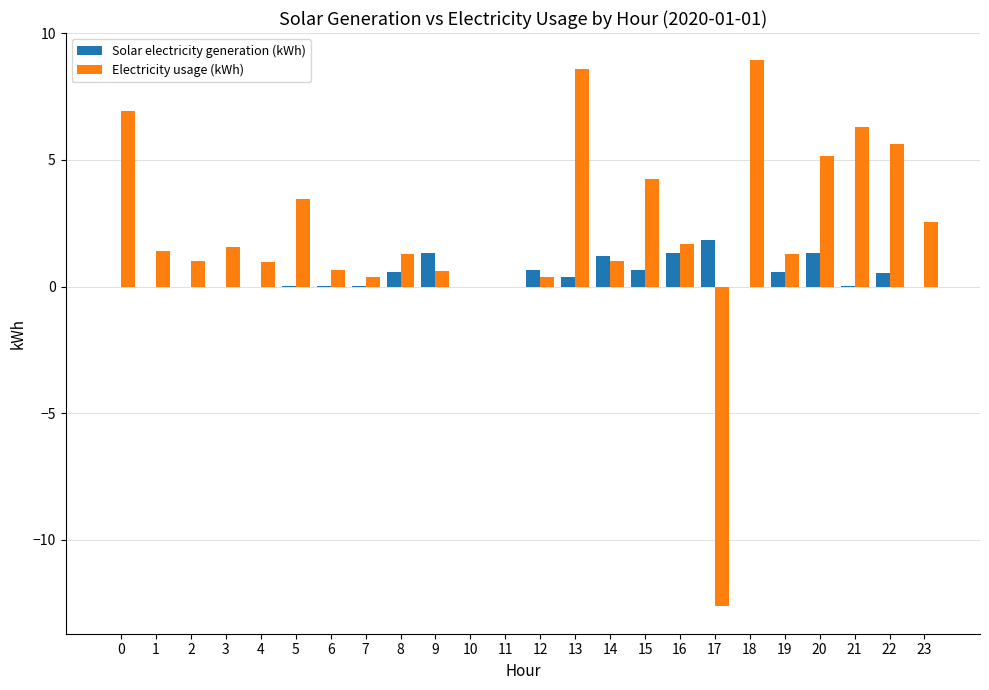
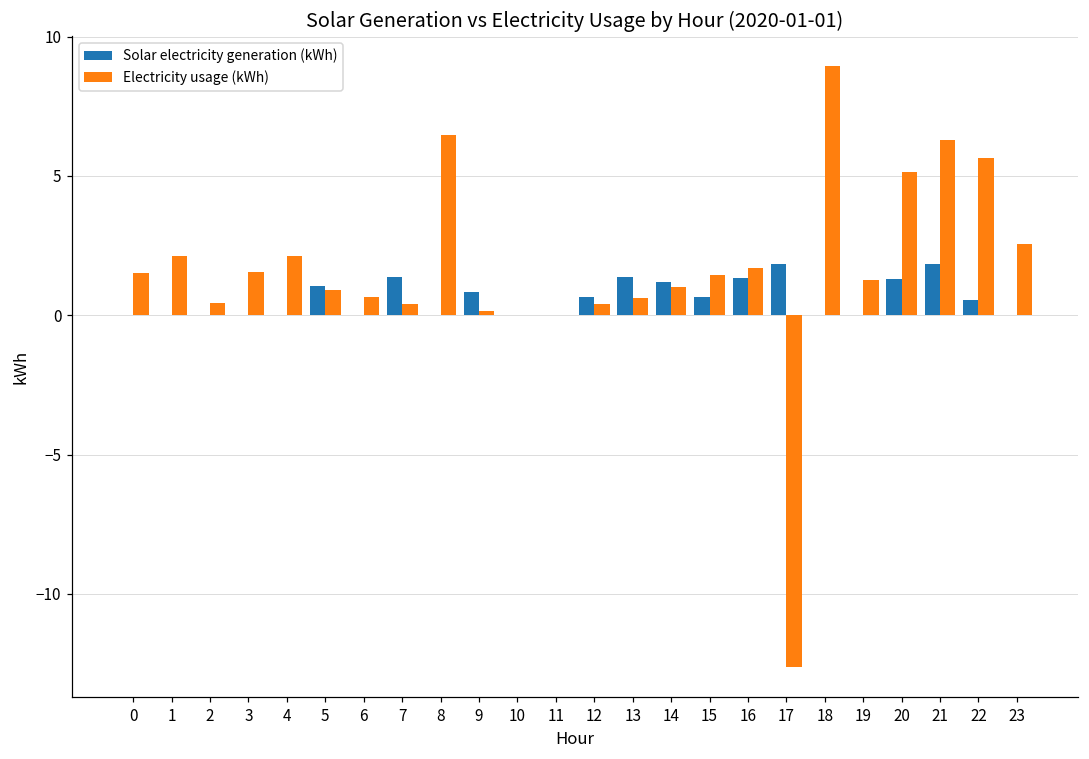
Electricity usage (kWh), 0: 6.9 -> 1.5
Electricity usage (kWh), 1: 1.4 -> 2.1
Electricity usage (kWh), 2: 1.0 -> 0.4
Electricity usage (kWh), 4: 1.0 -> 2.1
Solar electricity generation (kWh), 5: 0.0 -> 1.1
Electricity usage (kWh), 5: 3.4 -> 0.9
Solar electricity generation (kWh), 7: 0.0 -> 1.4
Solar electricity generation (kWh), 8: 0.6 -> 0.0
Electricity usage (kWh), 8: 1.3 -> 6.5
Solar electricity generation (kWh), 9: 1.3 -> 0.8
Electricity usage (kWh), 9: 0.6 -> 0.2
Solar electricity generation (kWh), 13: 0.4 -> 1.4
Electricity usage (kWh), 13: 8.6 -> 0.6
Electricity usage (kWh), 15: 4.2 -> 1.4
Solar electricity generation (kWh), 19: 0.6 -> 0.0
Solar electricity generation (kWh), 21: 0.0 -> 1.9
